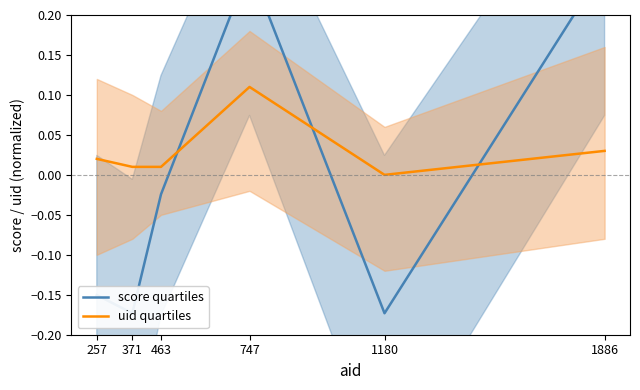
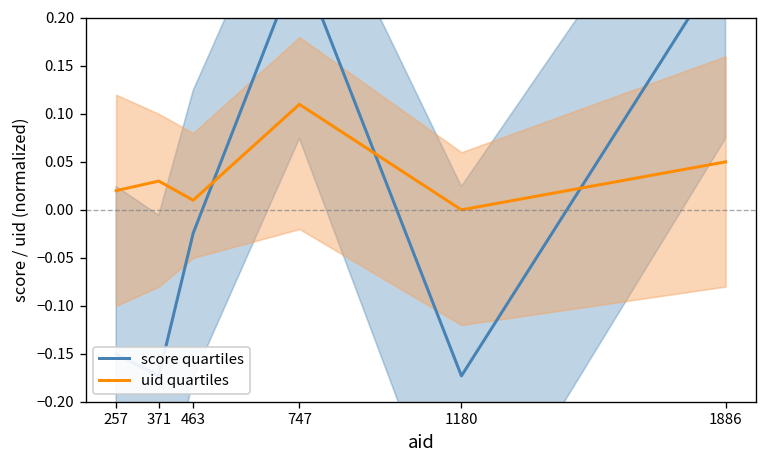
uid quartiles, 371: 0.01 -> 0.03
uid quartiles, 1886: 0.03 -> 0.05
